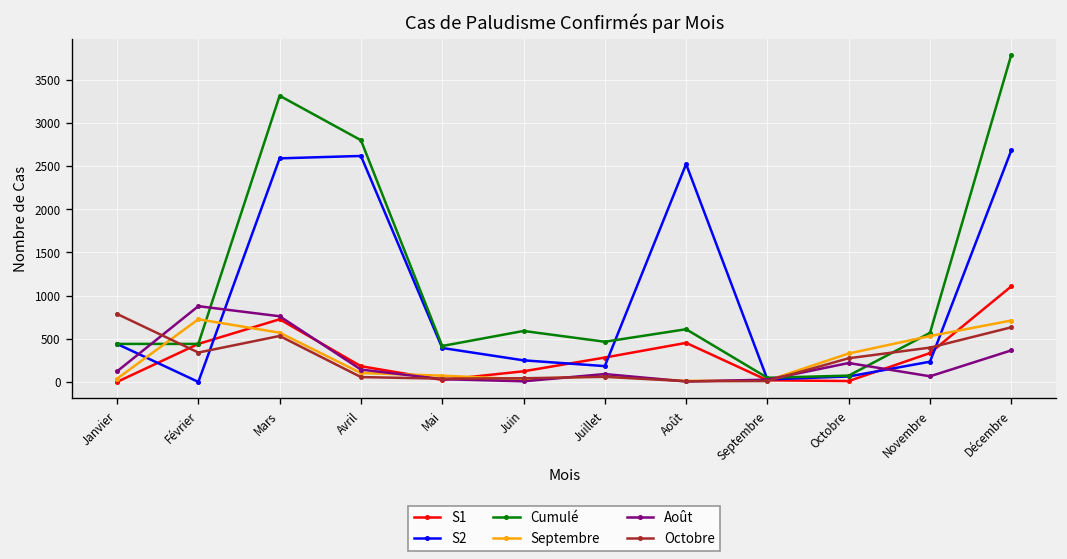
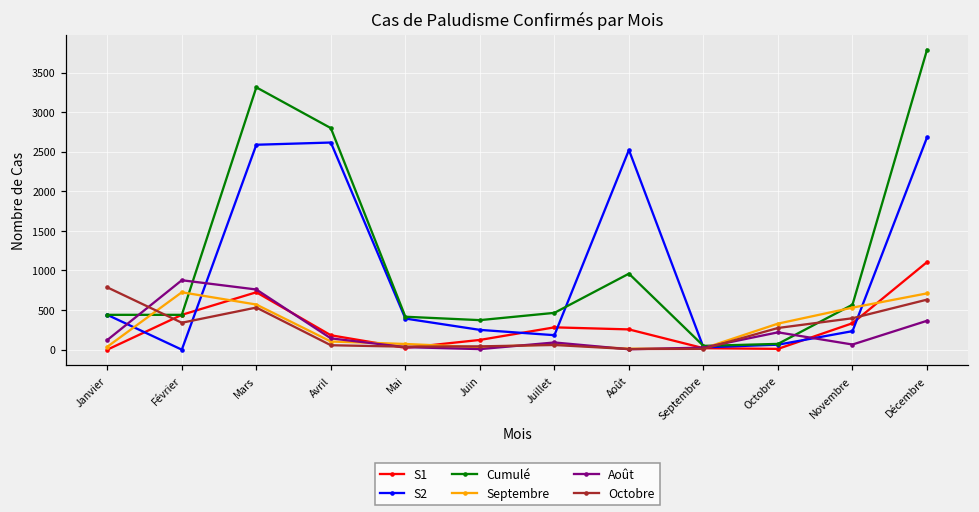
Cumulé, Juin: 600 -> 400
S1, Août: 500 -> 300
Cumulé, Août: 600 -> 1000
